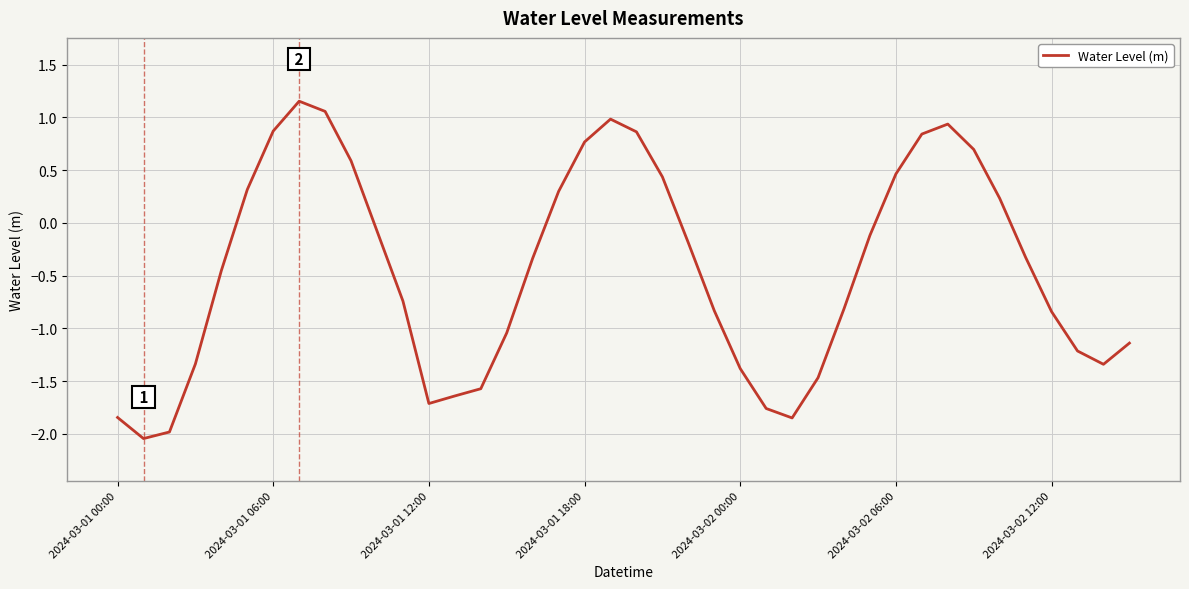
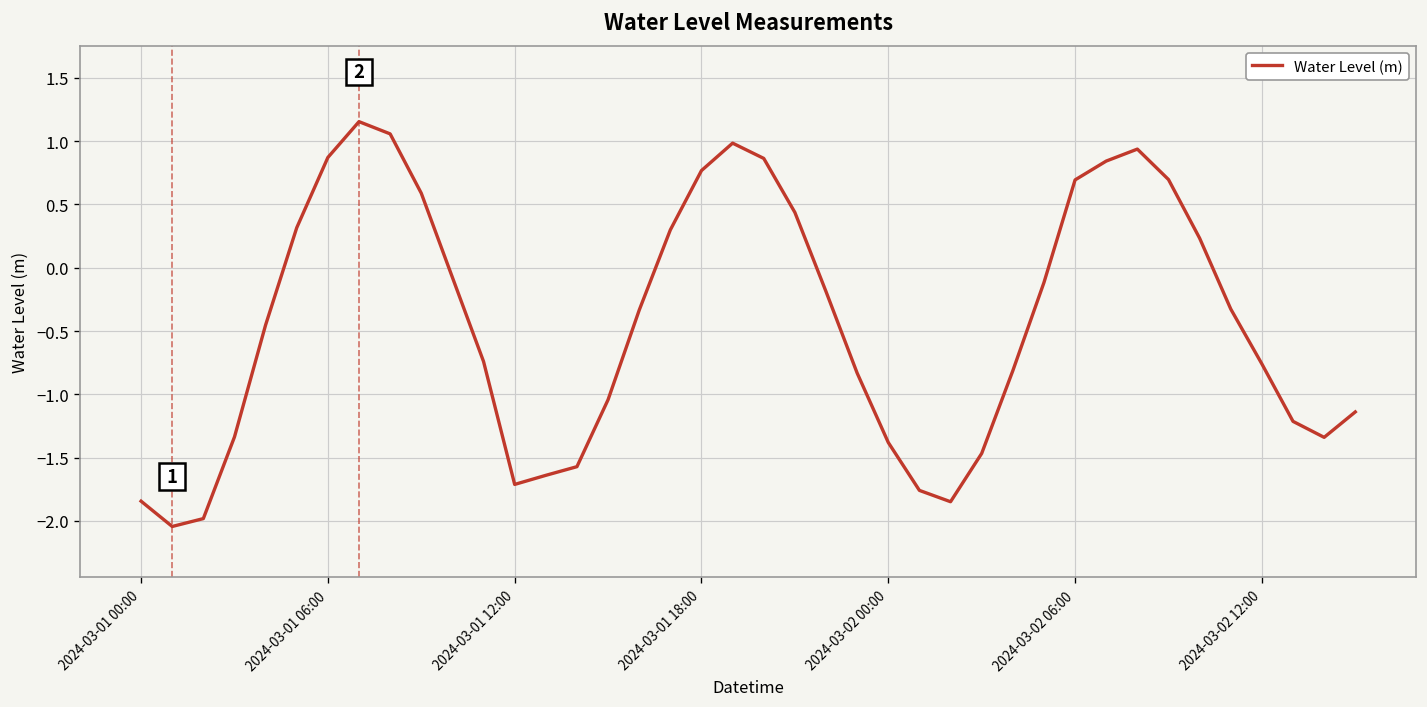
2024-03-02 06:00: 0.46 -> 0.69
2024-03-02 12:00: -0.84 -> -0.76
